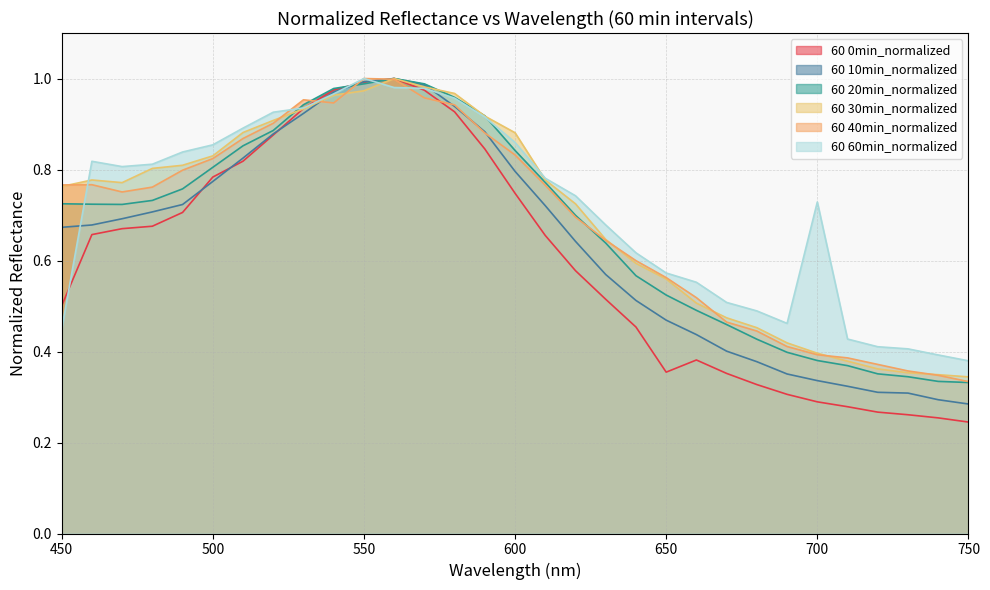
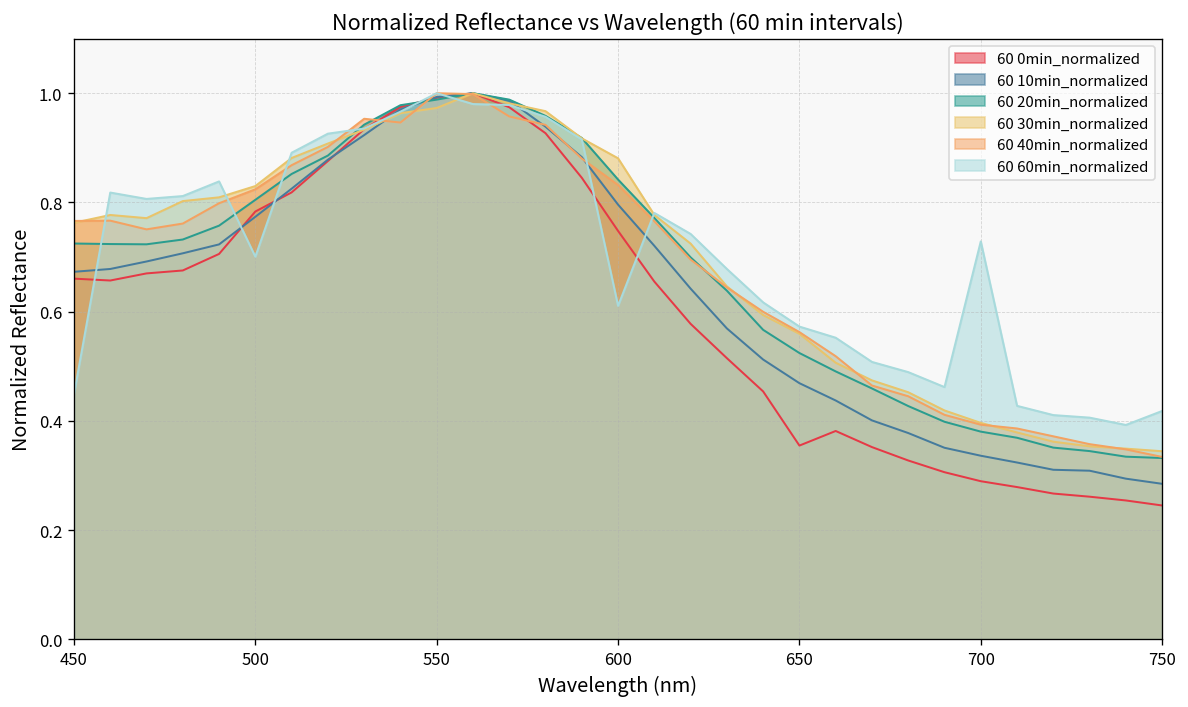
60 0min_normalized, 450: 0.50 -> 0.66
60 60min_normalized, 500: 0.85 -> 0.70
60 60min_normalized, 600: 0.86 -> 0.61
60 60min_normalized, 750: 0.38 -> 0.42
